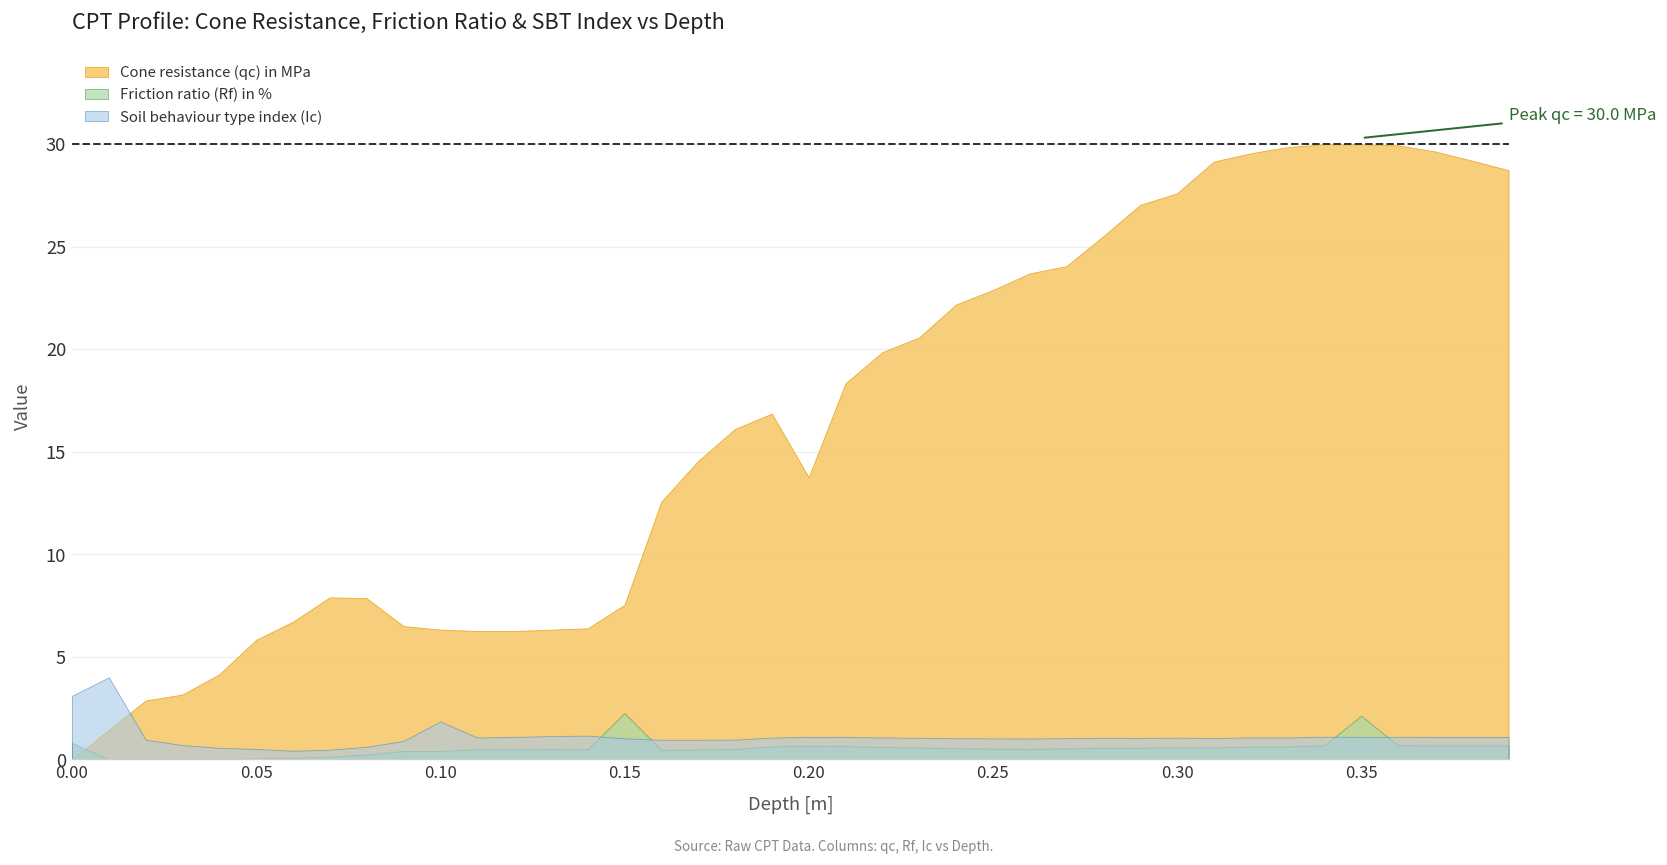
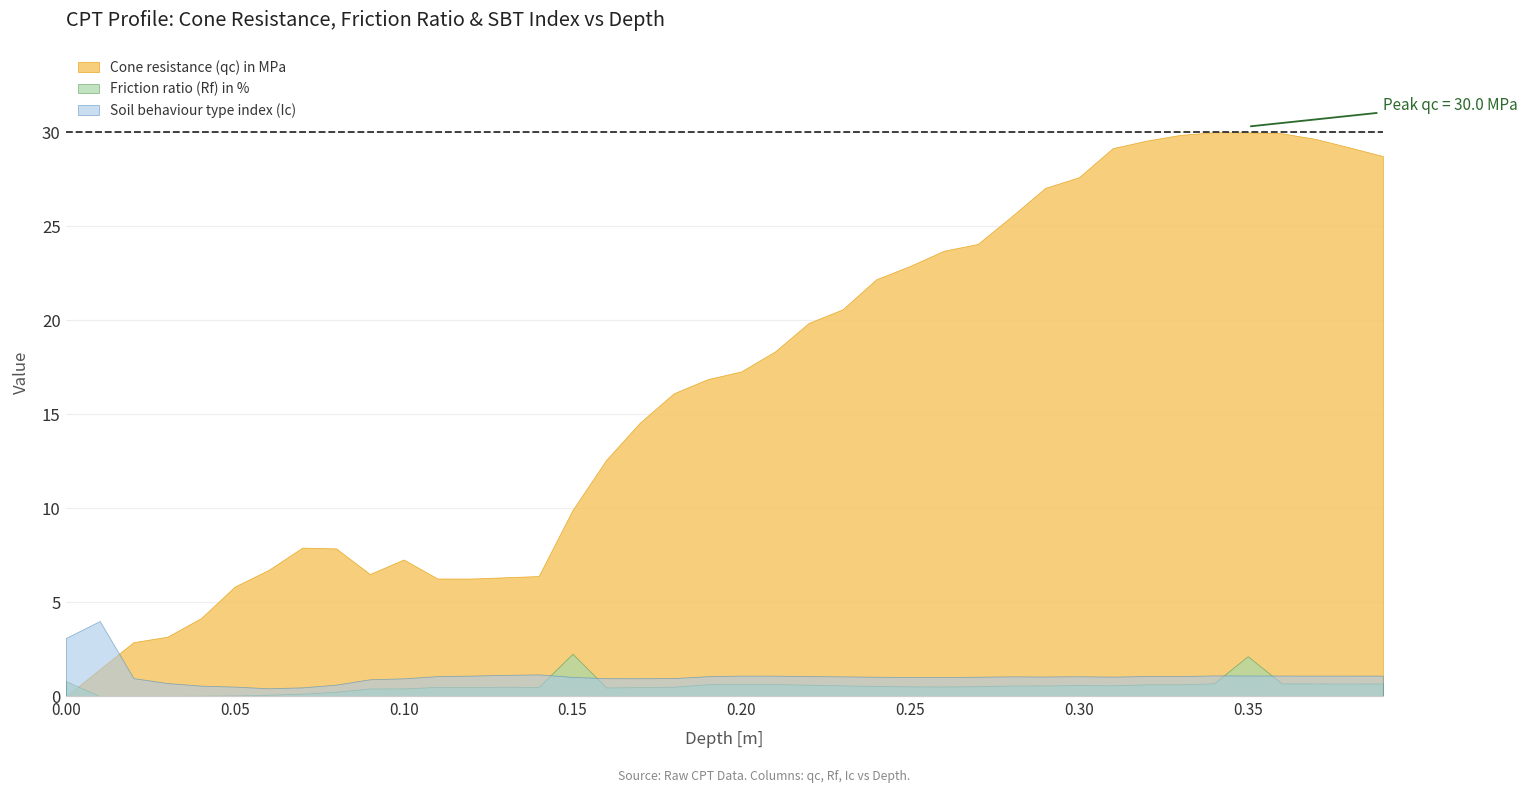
Cone resistance (qc) in MPa, 0.10: 6.3 -> 7.3
Soil behaviour type index (Ic), 0.10: 1.8 -> 1.0
Cone resistance (qc) in MPa, 0.15: 7.5 -> 9.9
Cone resistance (qc) in MPa, 0.20: 13.8 -> 17.3
